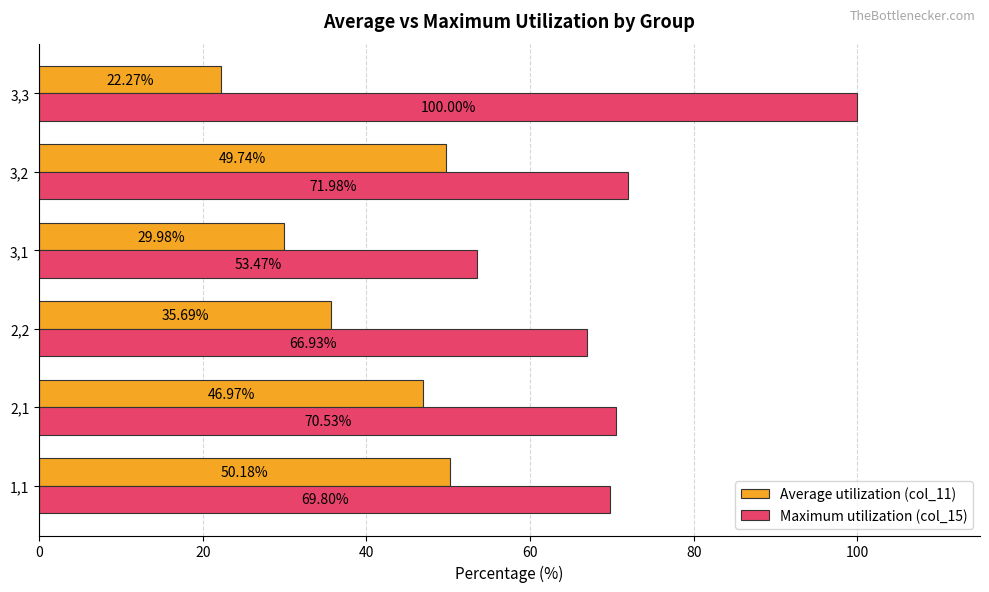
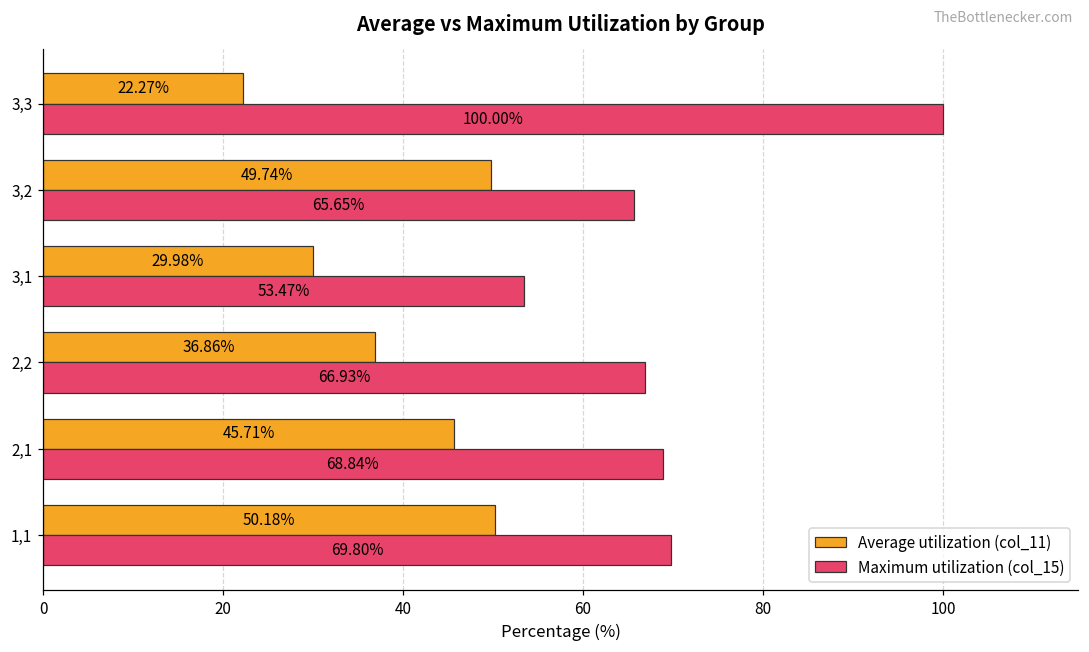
Maximum utilization (col_15), 3,2: 71.98% -> 65.65%
Average utilization (col_11), 2,2: 35.69% -> 36.86%
Average utilization (col_11), 2,1: 46.97% -> 45.71%
Maximum utilization (col_15), 2,1: 70.53% -> 68.84%
